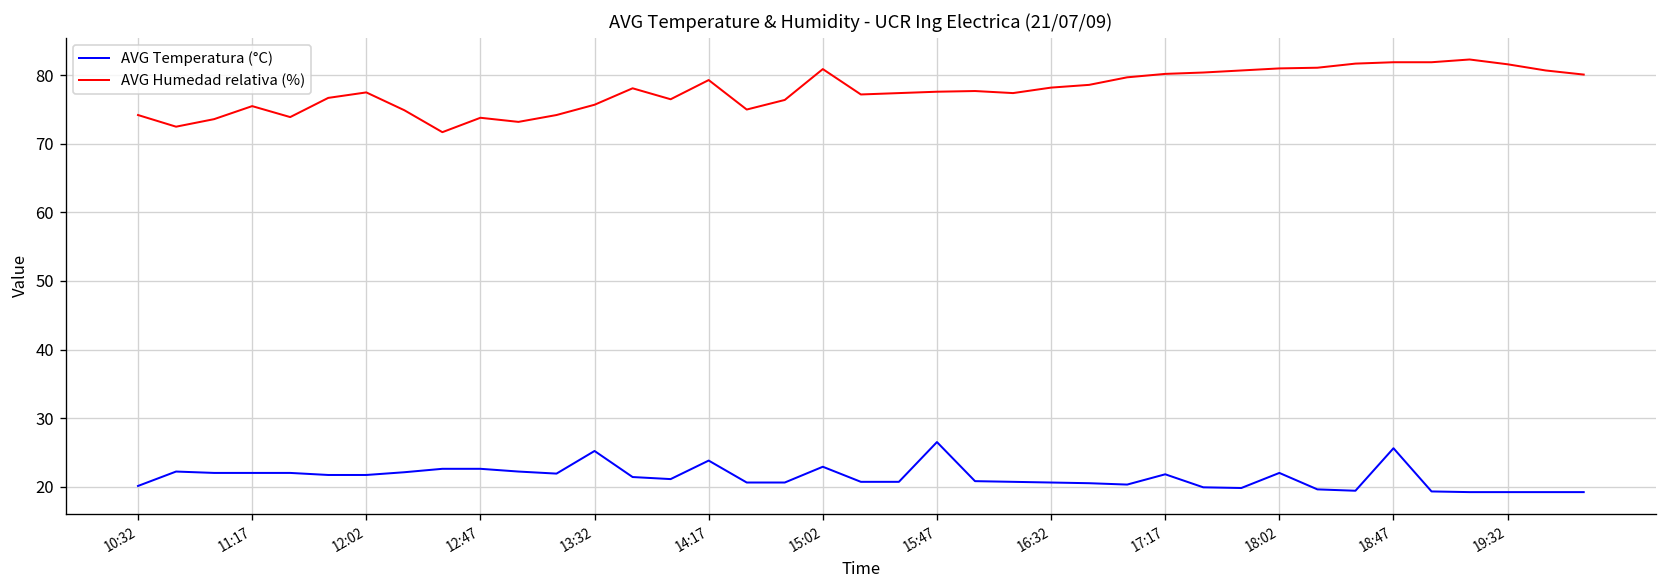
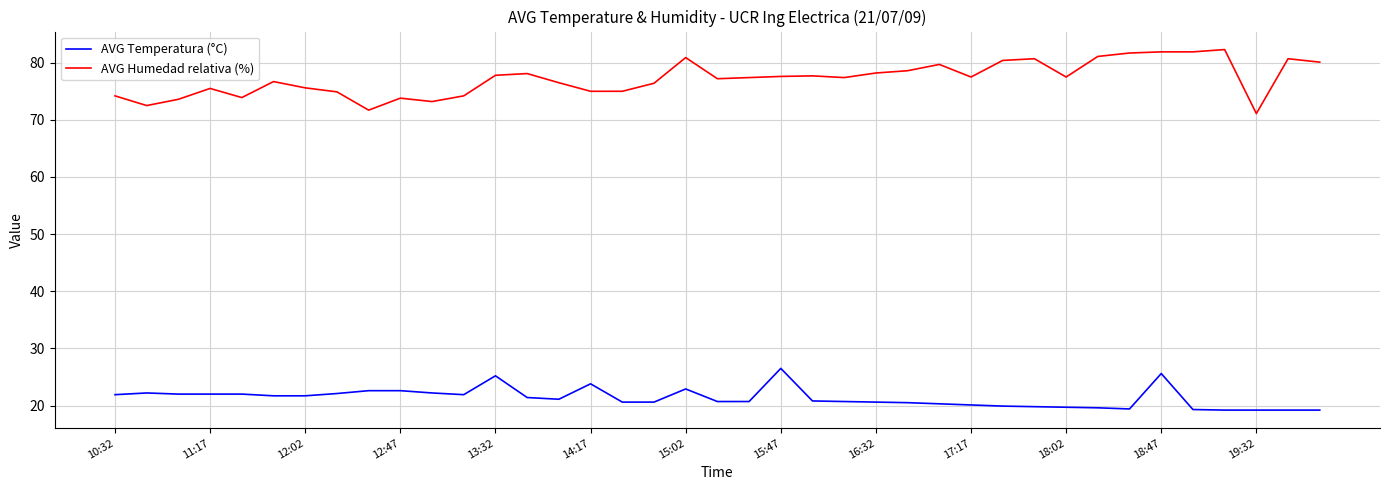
AVG Temperatura (°C), 10:32: 20 -> 22
AVG Humedad relativa (%), 12:02: 78 -> 76
AVG Humedad relativa (%), 13:32: 76 -> 78
AVG Humedad relativa (%), 14:17: 79 -> 75
AVG Temperatura (°C), 17:17: 22 -> 20
AVG Humedad relativa (%), 17:17: 80 -> 78
AVG Temperatura (°C), 18:02: 22 -> 20
AVG Humedad relativa (%), 18:02: 81 -> 78
AVG Humedad relativa (%), 19:32: 82 -> 71
